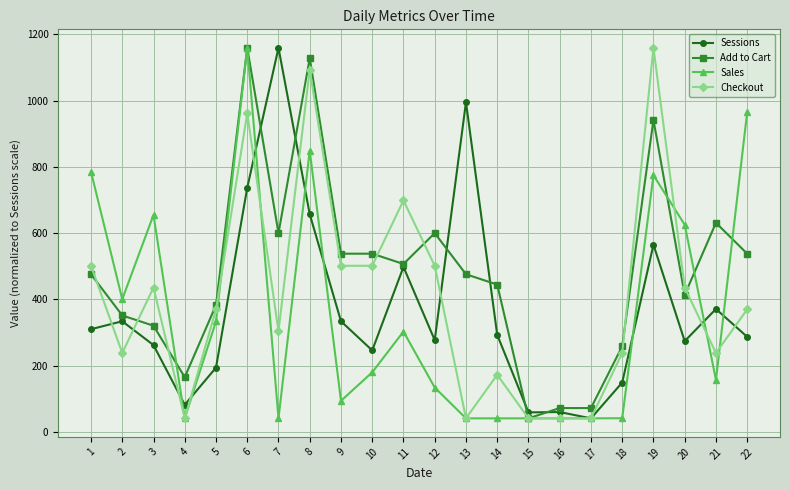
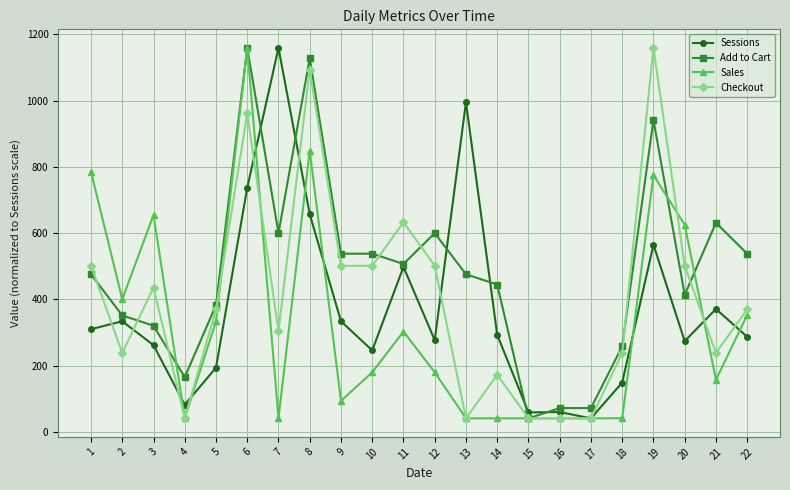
Checkout, 11: 700 -> 630
Sales, 12: 130 -> 180
Checkout, 20: 440 -> 500
Sales, 22: 970 -> 350
